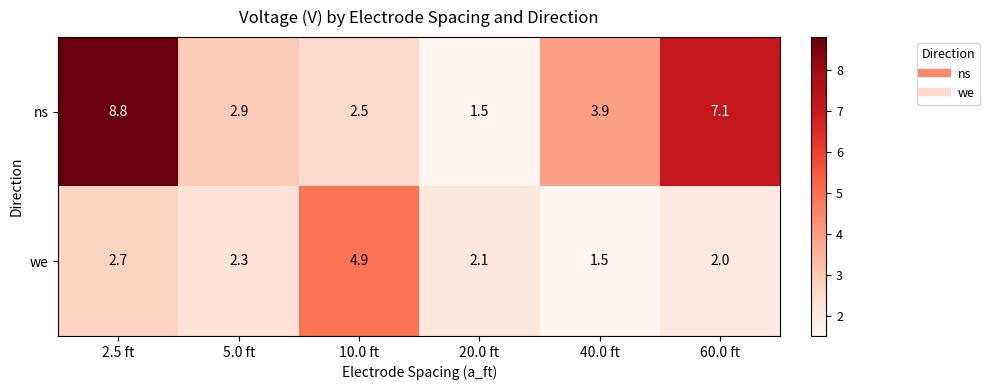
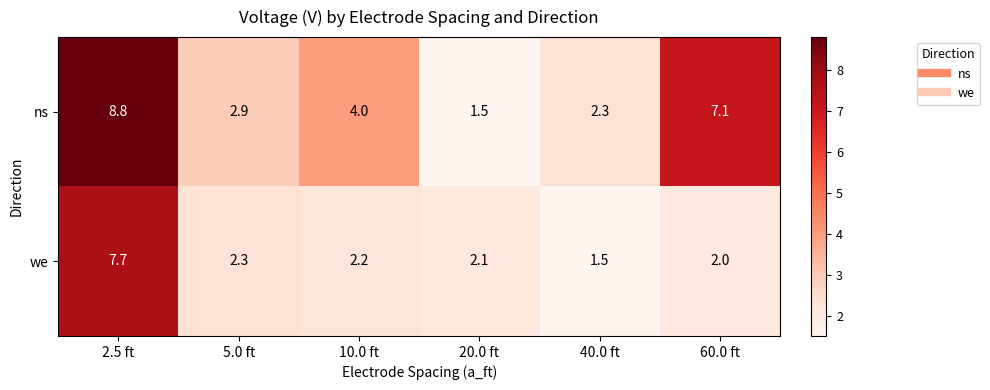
ns, 10.0 ft: 2.5 -> 4.0
ns, 40.0 ft: 3.9 -> 2.3
we, 2.5 ft: 2.7 -> 7.7
we, 10.0 ft: 4.9 -> 2.2
